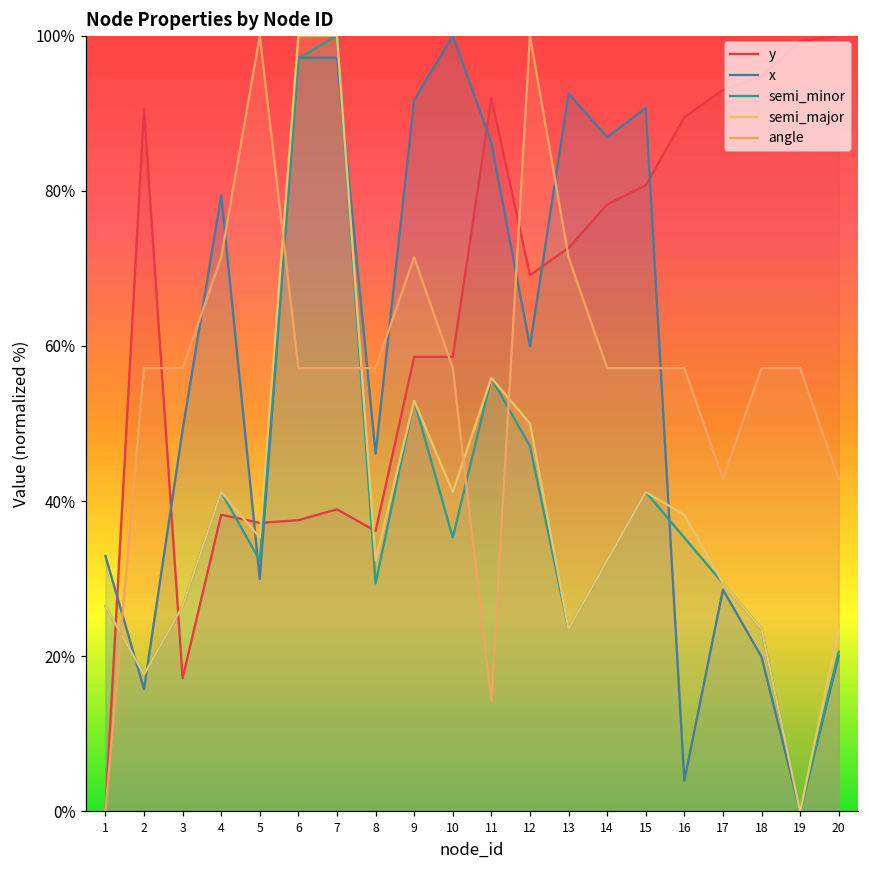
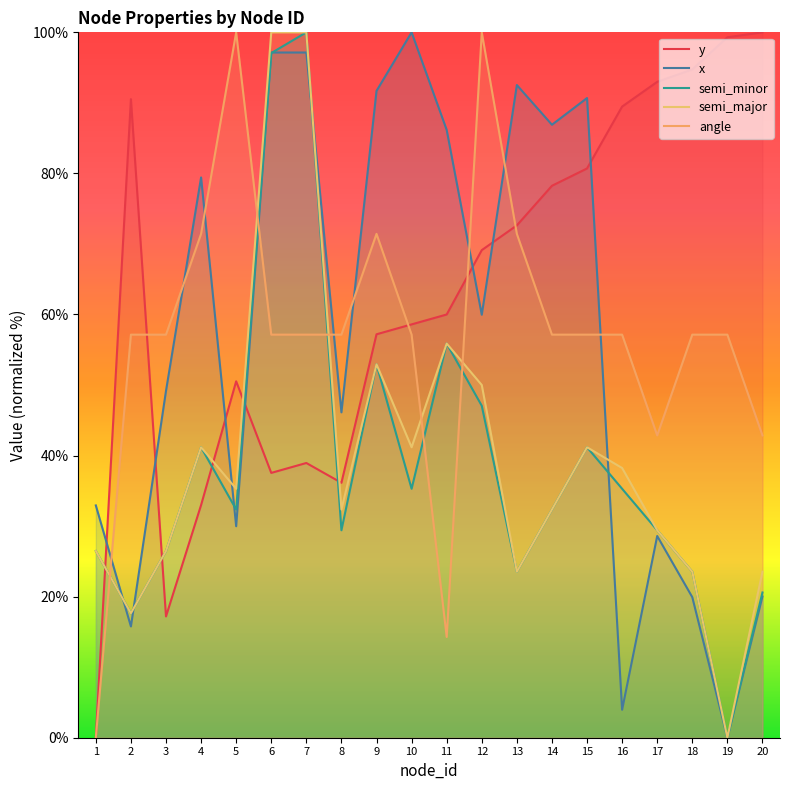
y, 4: 38% -> 33%
y, 5: 37% -> 51%
y, 9: 59% -> 57%
y, 11: 92% -> 60%
